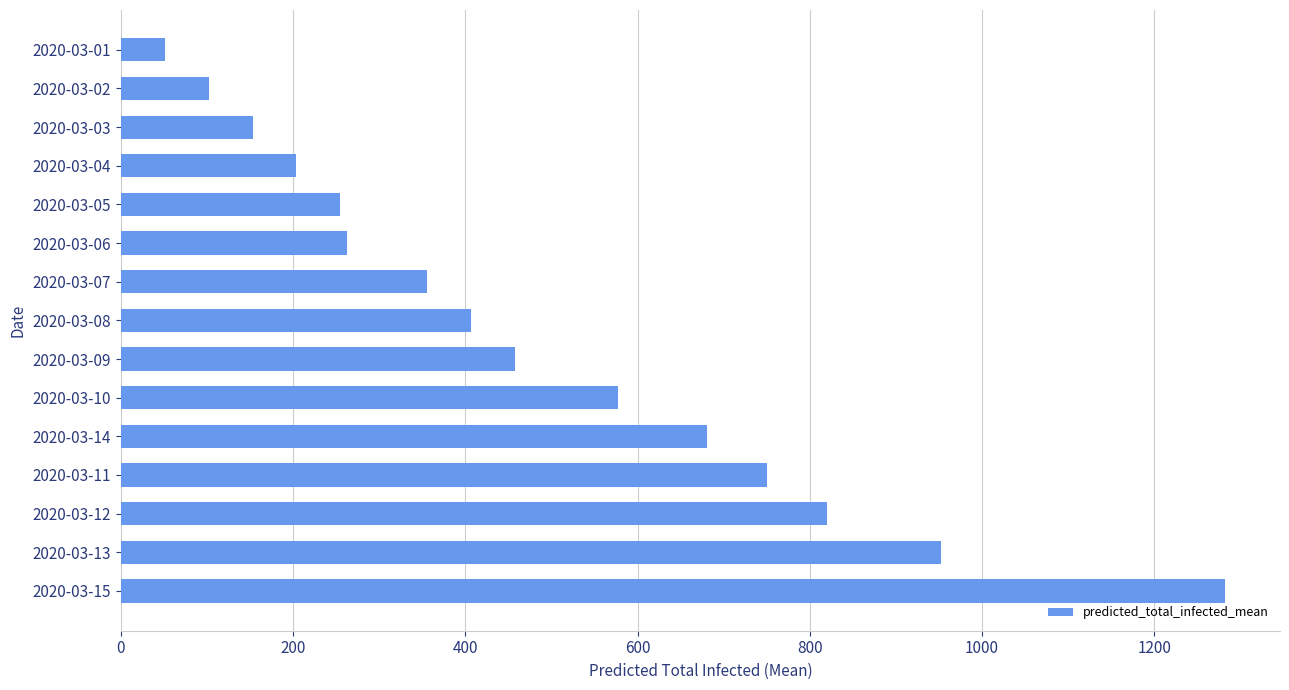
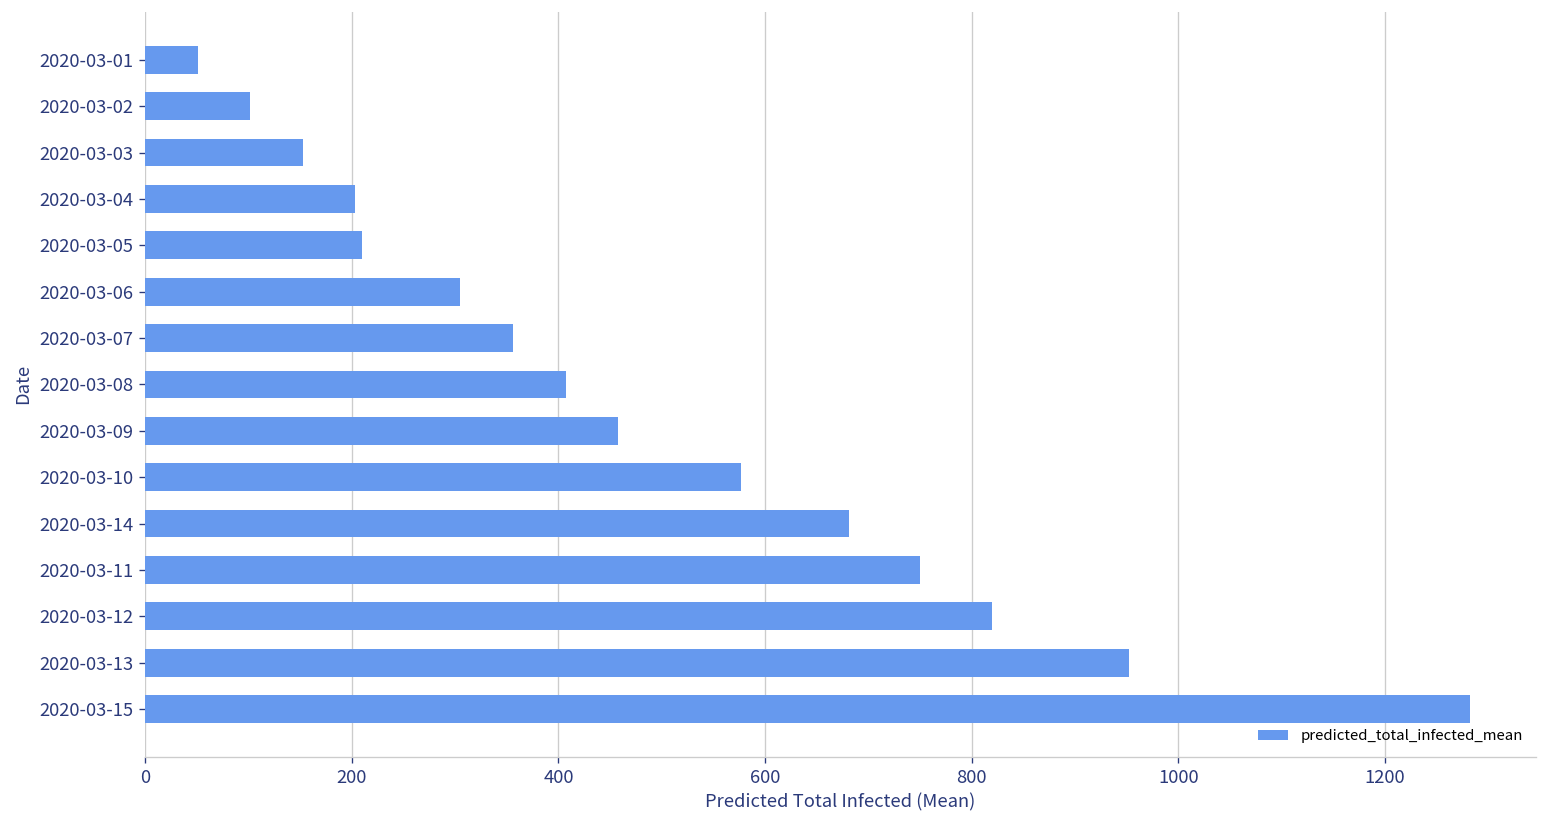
2020-03-05: 250 -> 210
2020-03-06: 260 -> 310
